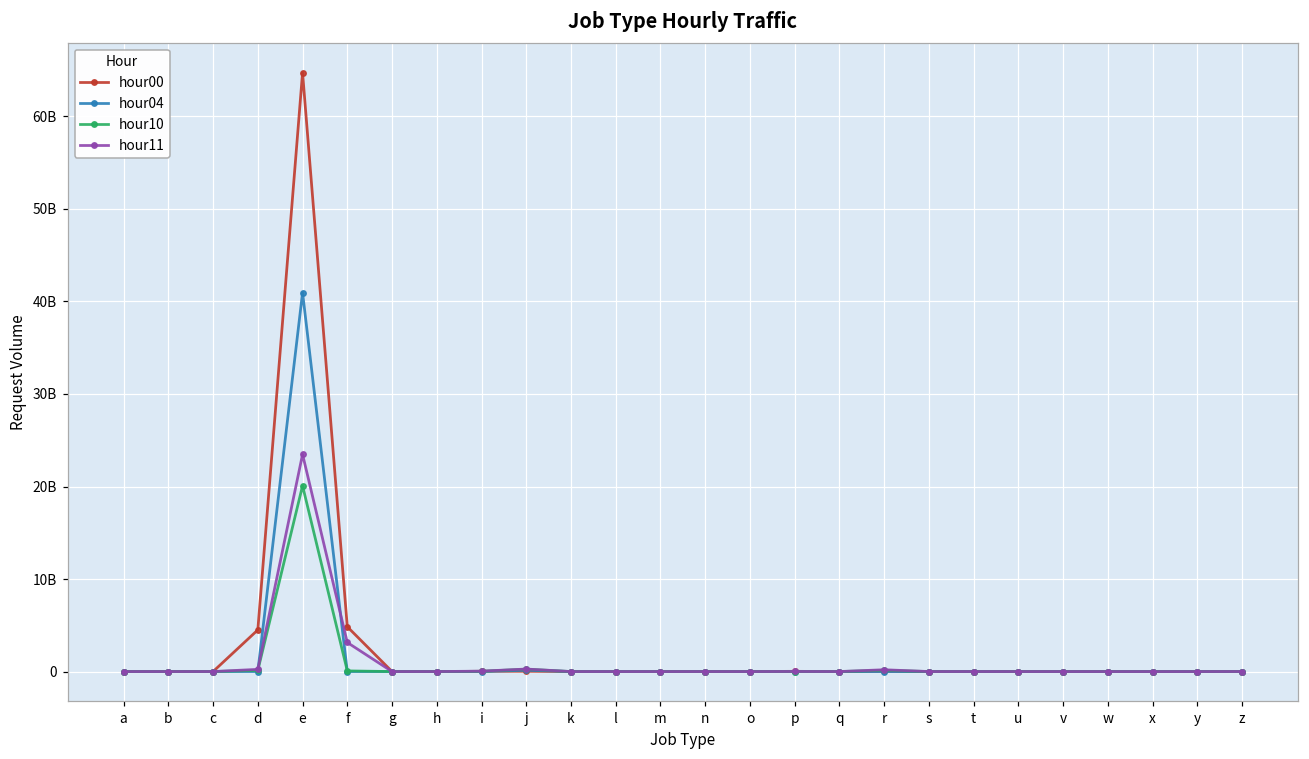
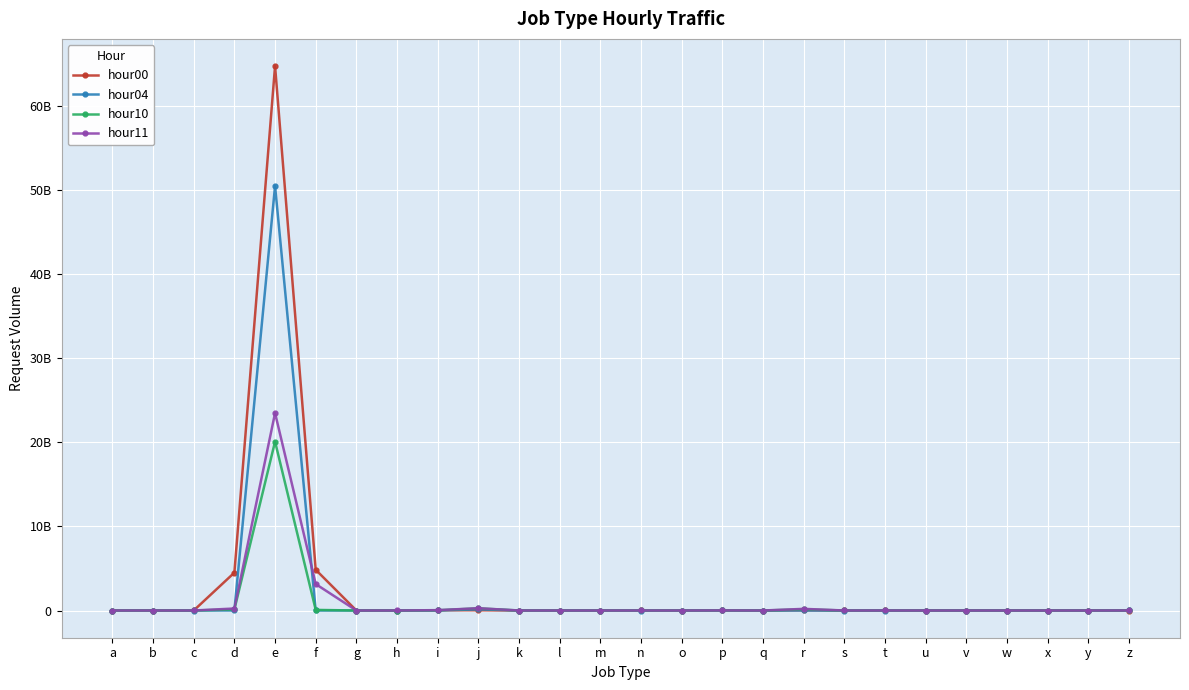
hour04, e: 41000000000 -> 50000000000
